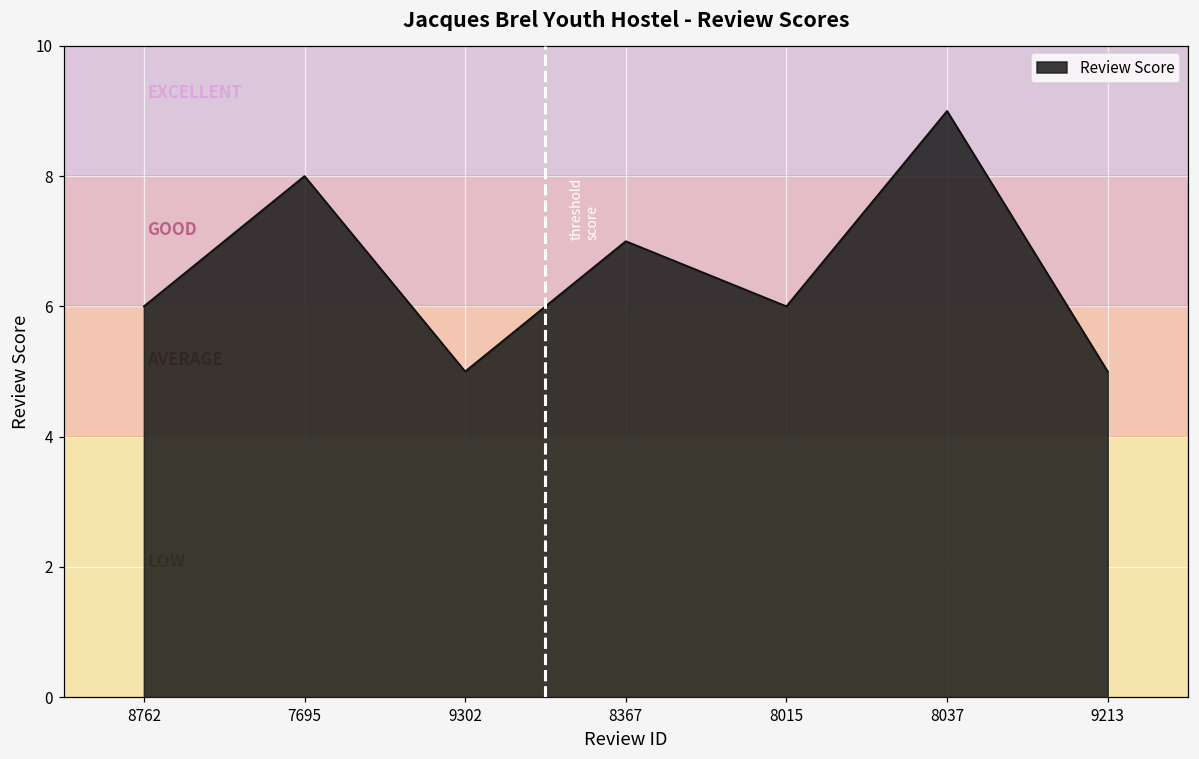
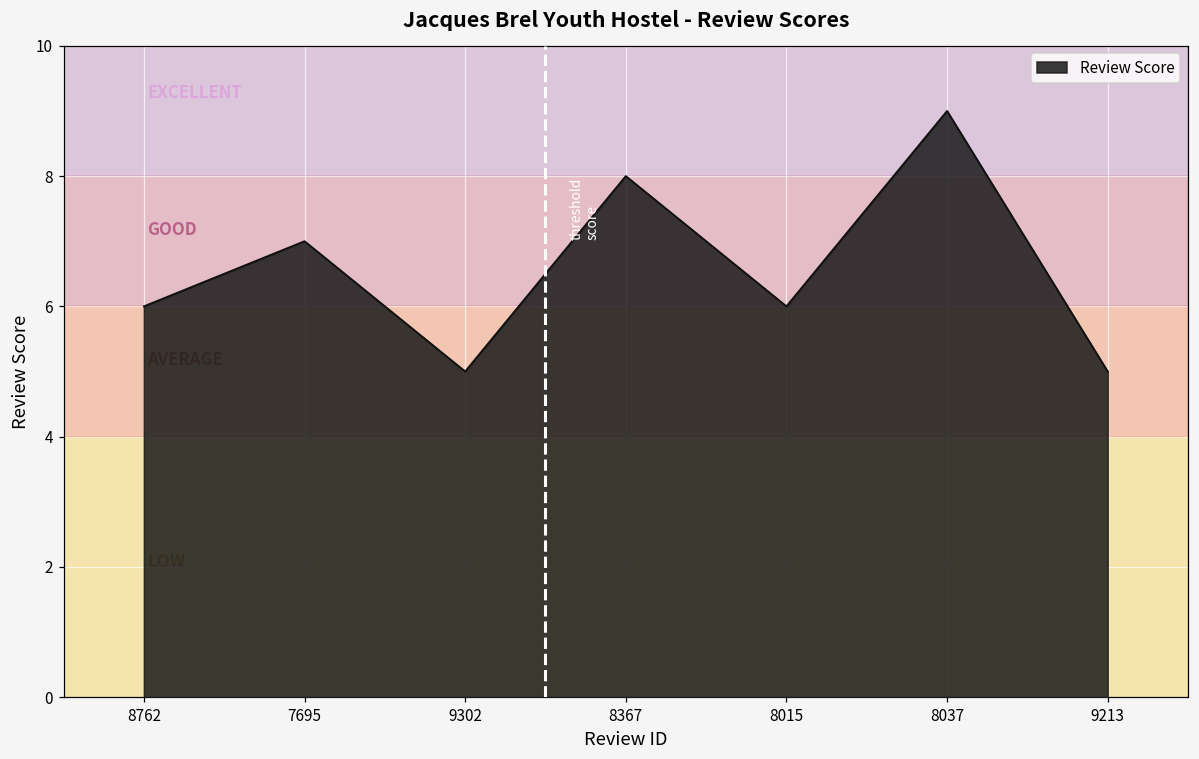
7695: 8 -> 7
8367: 7 -> 8
